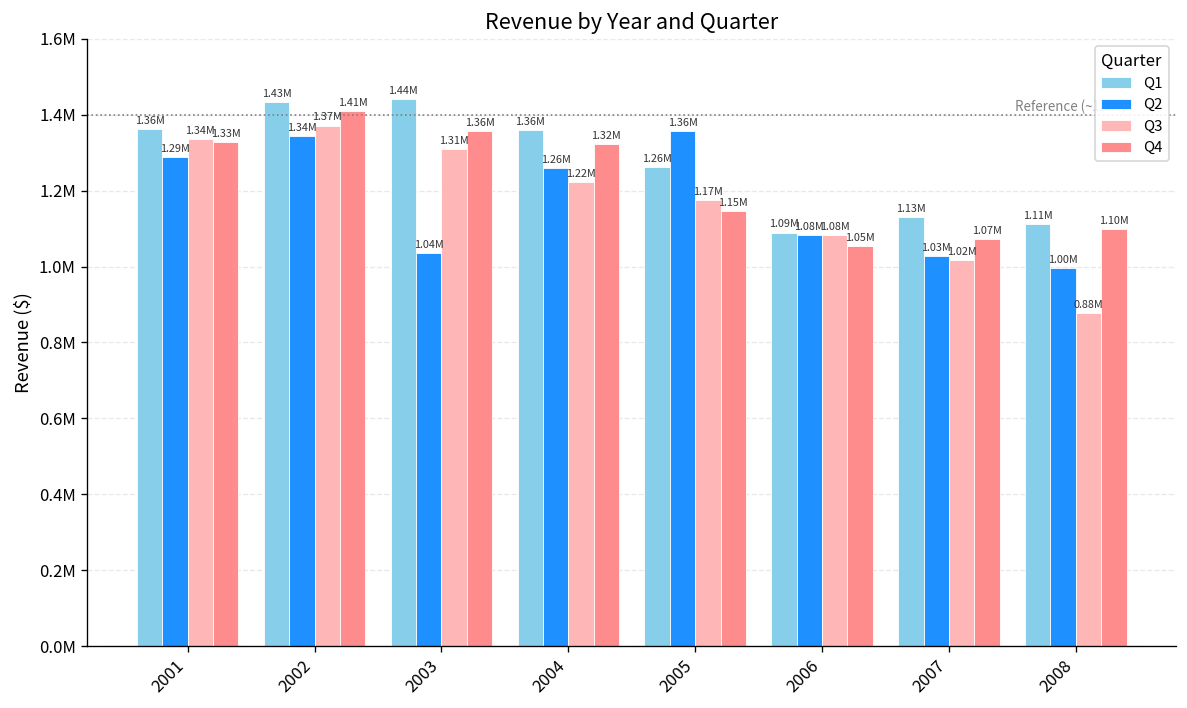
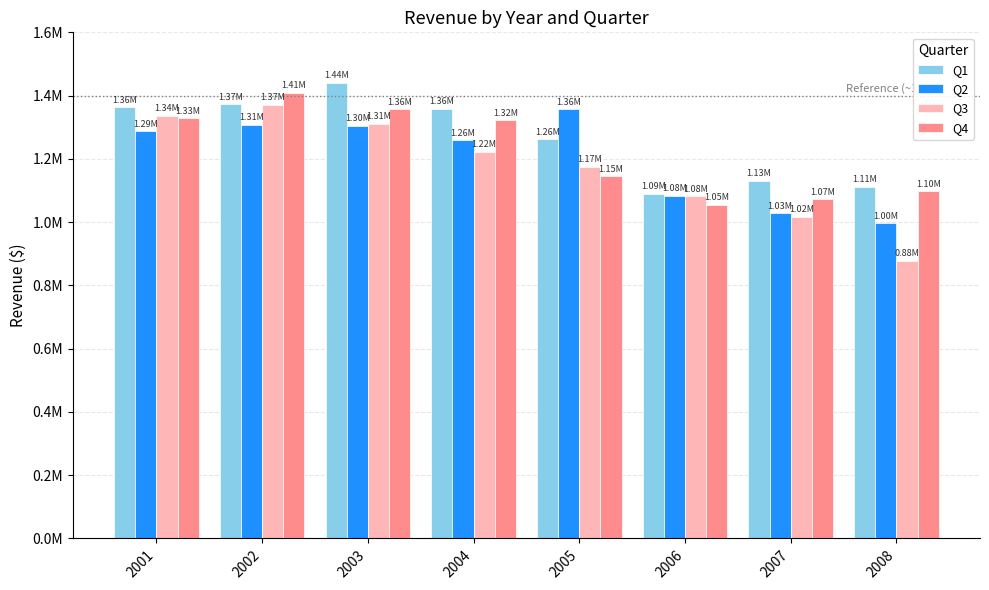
Q1, 2002: 1.43M -> 1.37M
Q2, 2002: 1.34M -> 1.31M
Q2, 2003: 1.04M -> 1.30M
